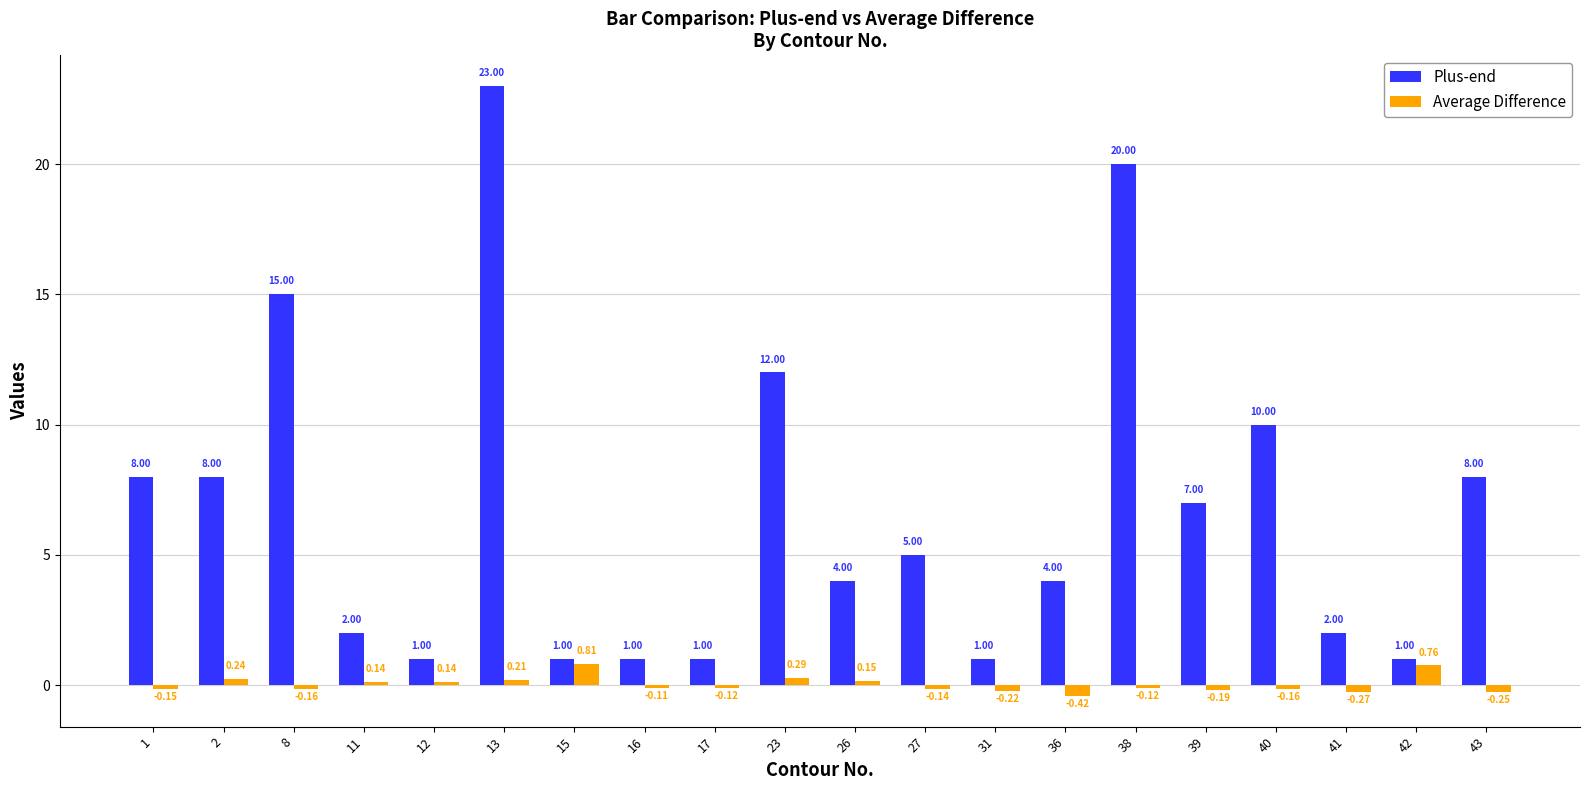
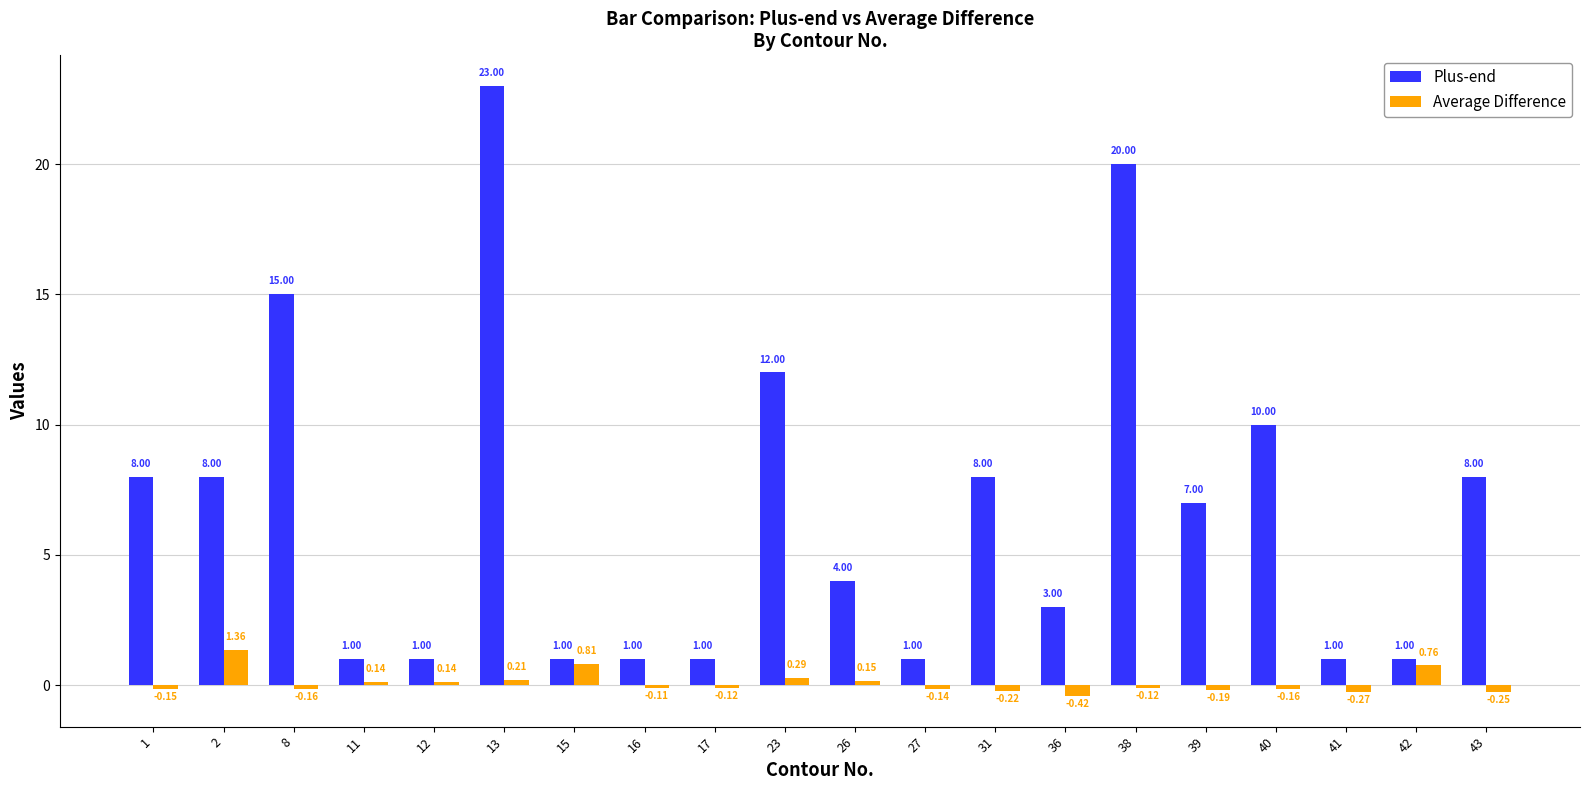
Average Difference, 2: 0.24 -> 1.36
Plus-end, 11: 2.00 -> 1.00
Plus-end, 27: 5.00 -> 1.00
Plus-end, 31: 1.00 -> 8.00
Plus-end, 36: 4.00 -> 3.00
Plus-end, 41: 2.00 -> 1.00
